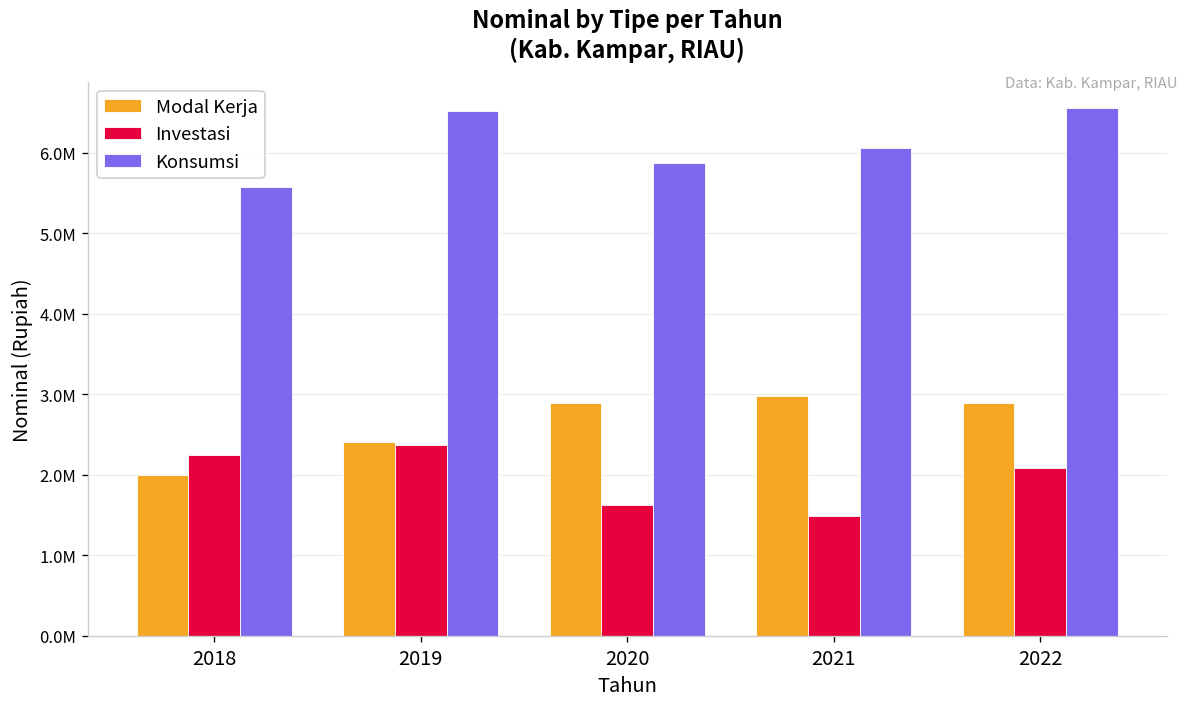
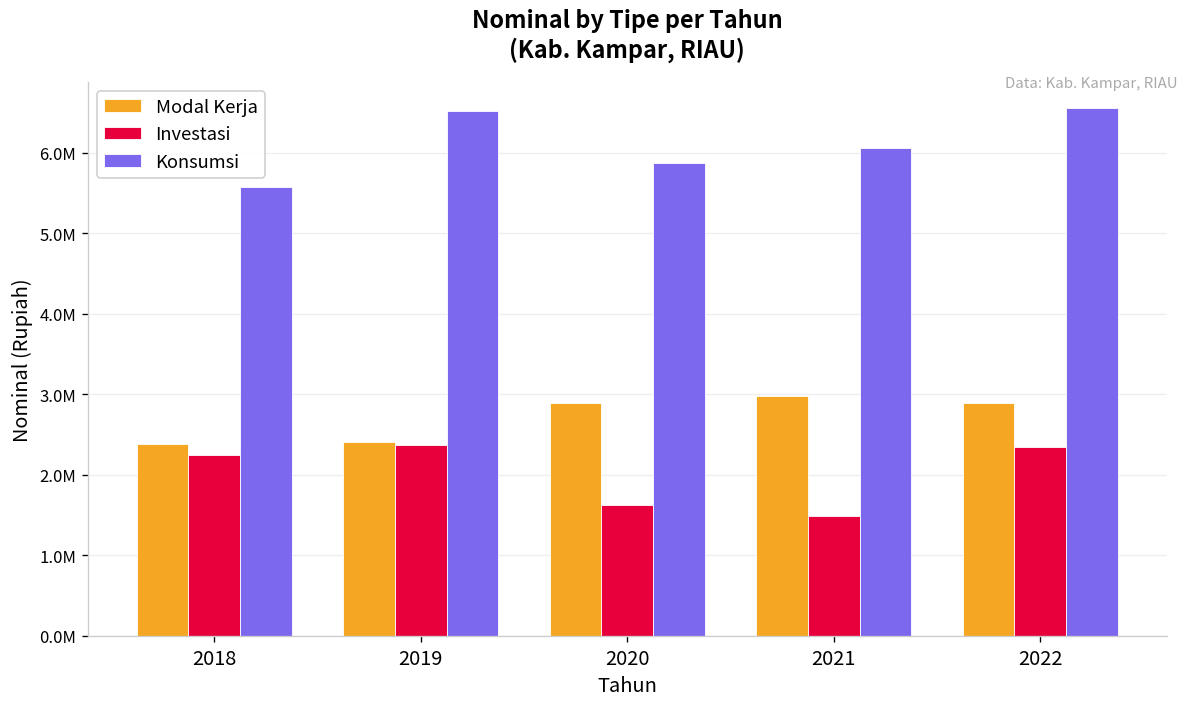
Modal Kerja, 2018: 2000000 -> 2400000
Investasi, 2022: 2100000 -> 2300000
